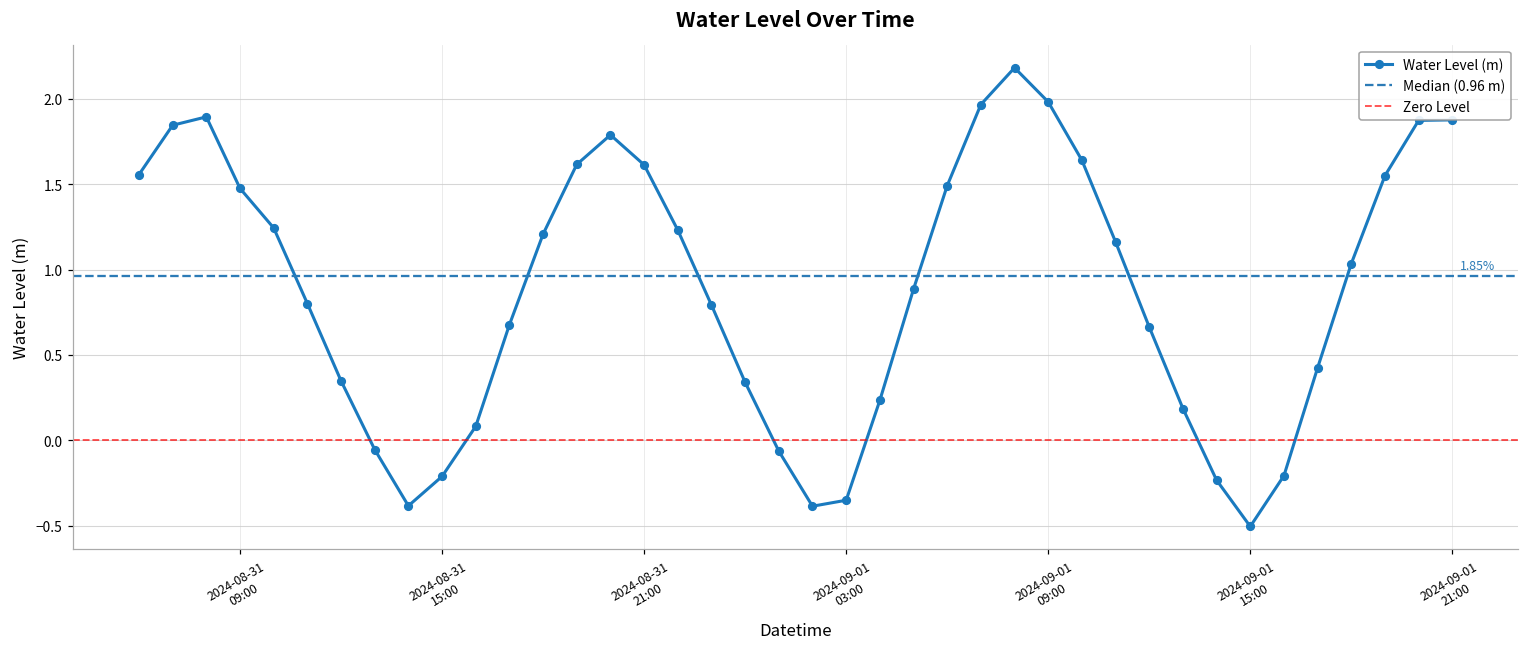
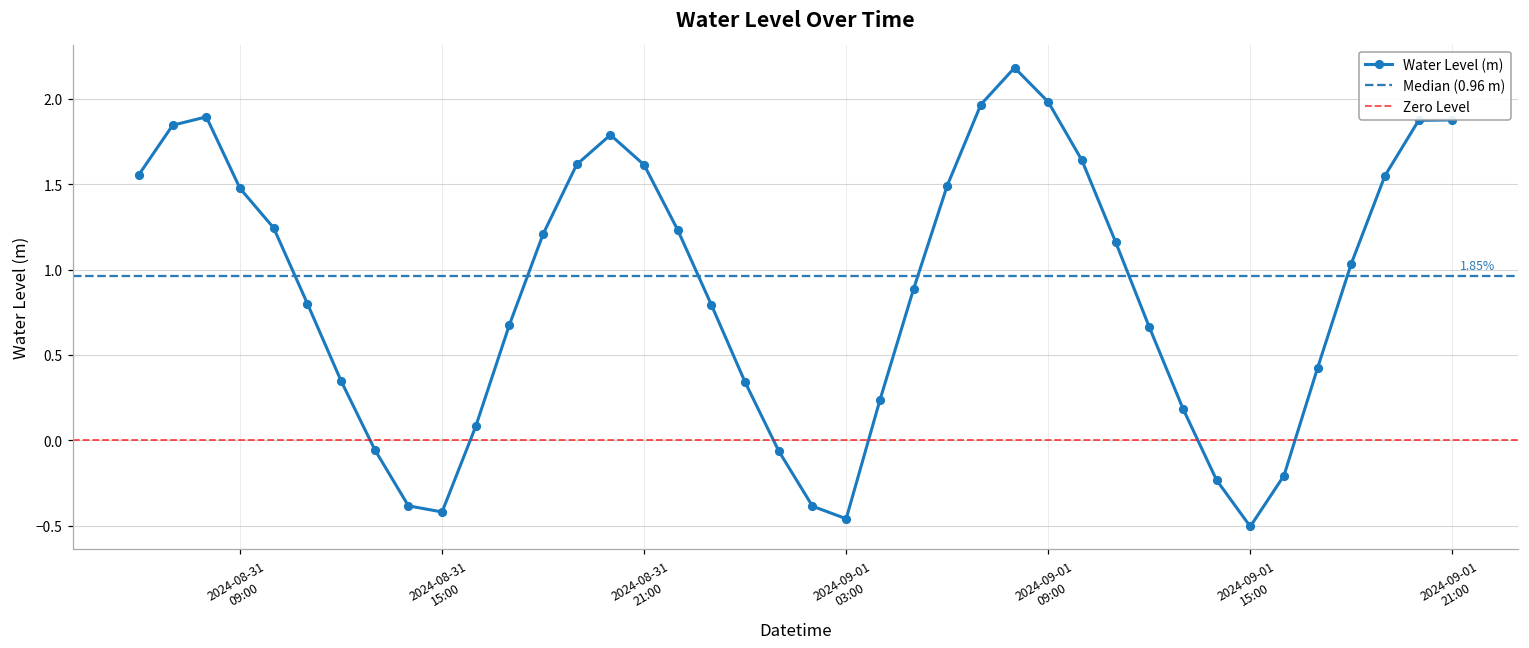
2024-08-31 15:00: -0.21 -> -0.42
2024-09-01 03:00: -0.35 -> -0.46
